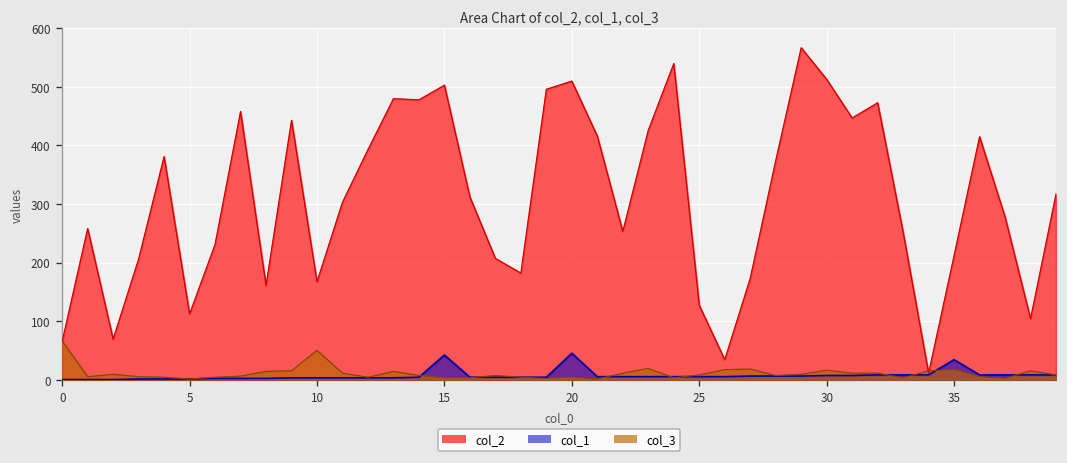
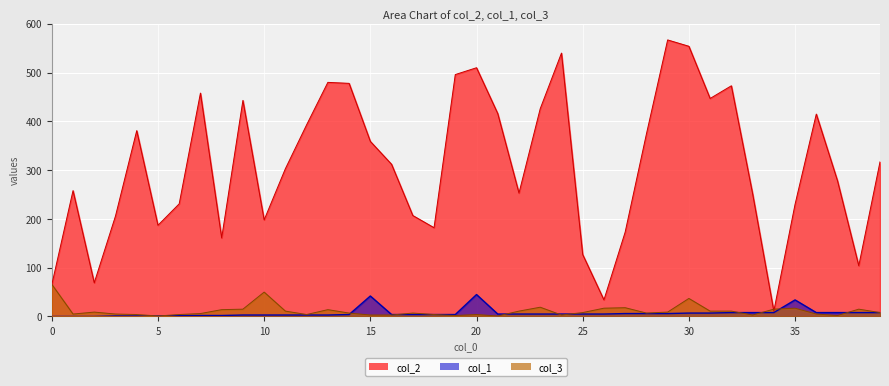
col_2, 5: 110 -> 190
col_2, 10: 170 -> 200
col_2, 15: 500 -> 360
col_2, 30: 510 -> 550
col_3, 30: 20 -> 40
col_2, 35: 210 -> 230
